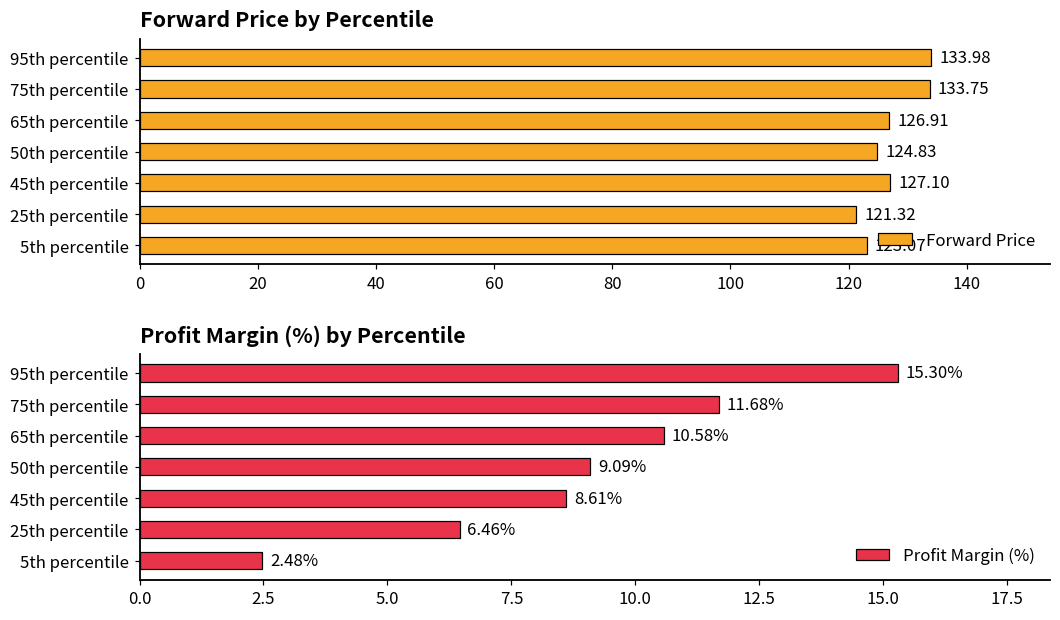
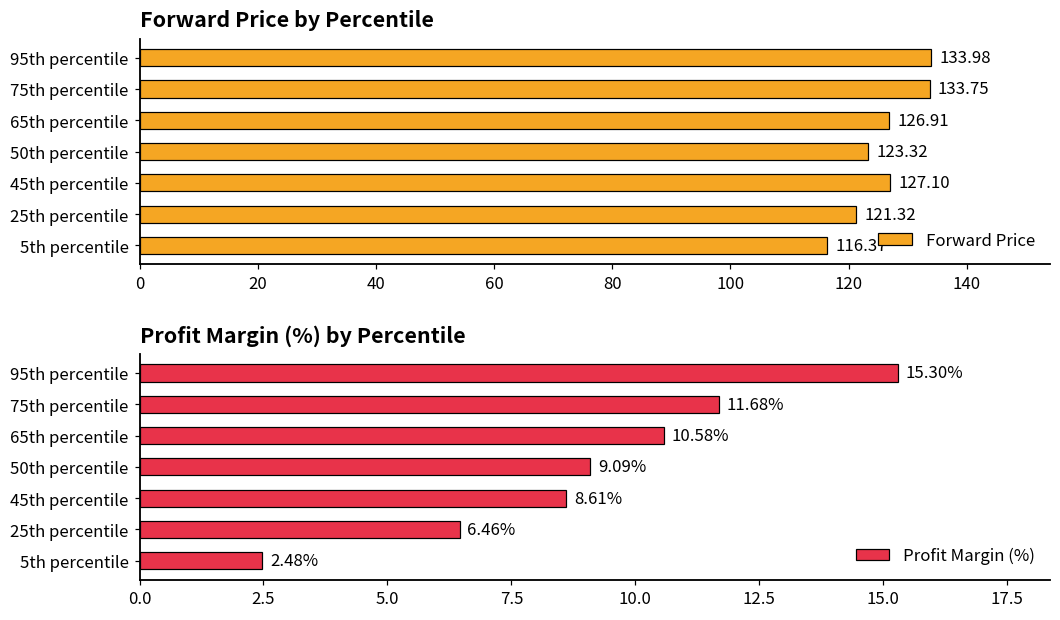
Forward Price by Percentile, 50th percentile: 124.83 -> 123.32
Forward Price by Percentile, 5th percentile: 123.07 -> 116.37
